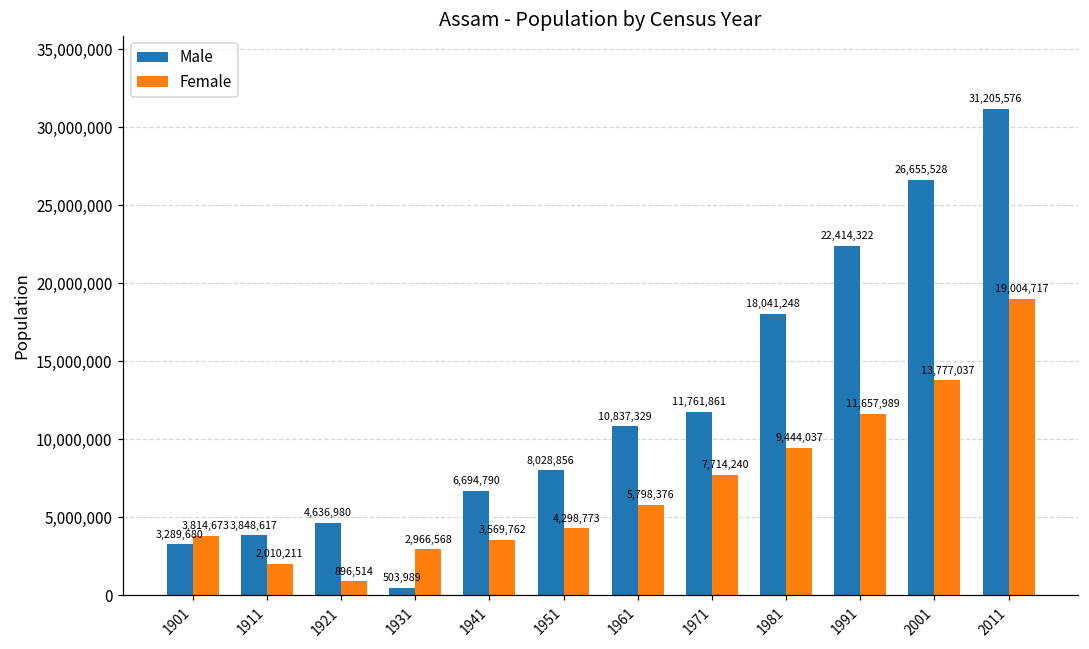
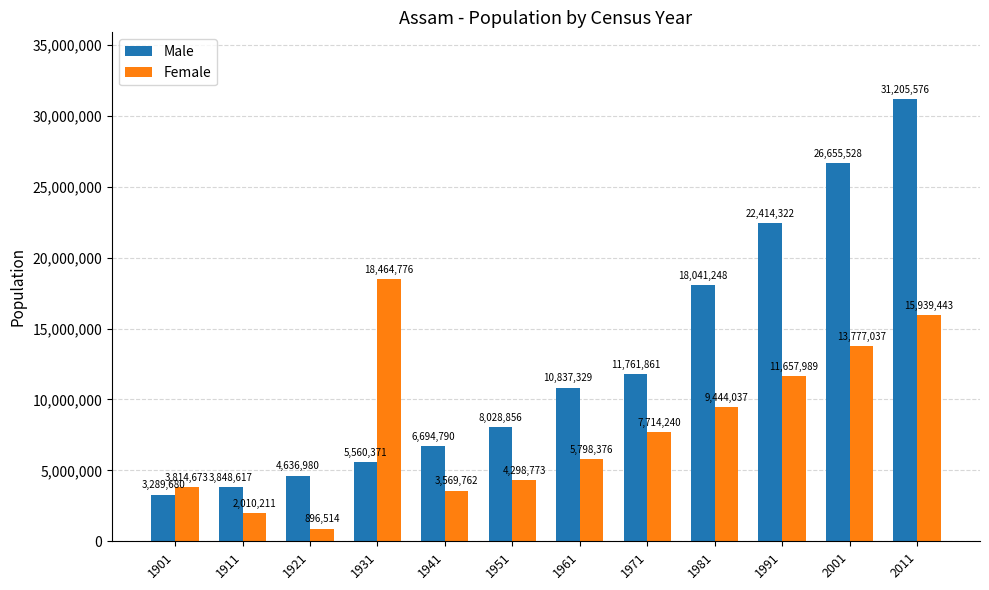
Male, 1931: 503,989 -> 5,560,371
Female, 1931: 2,966,568 -> 18,464,776
Female, 2011: 19,004,717 -> 15,939,443
